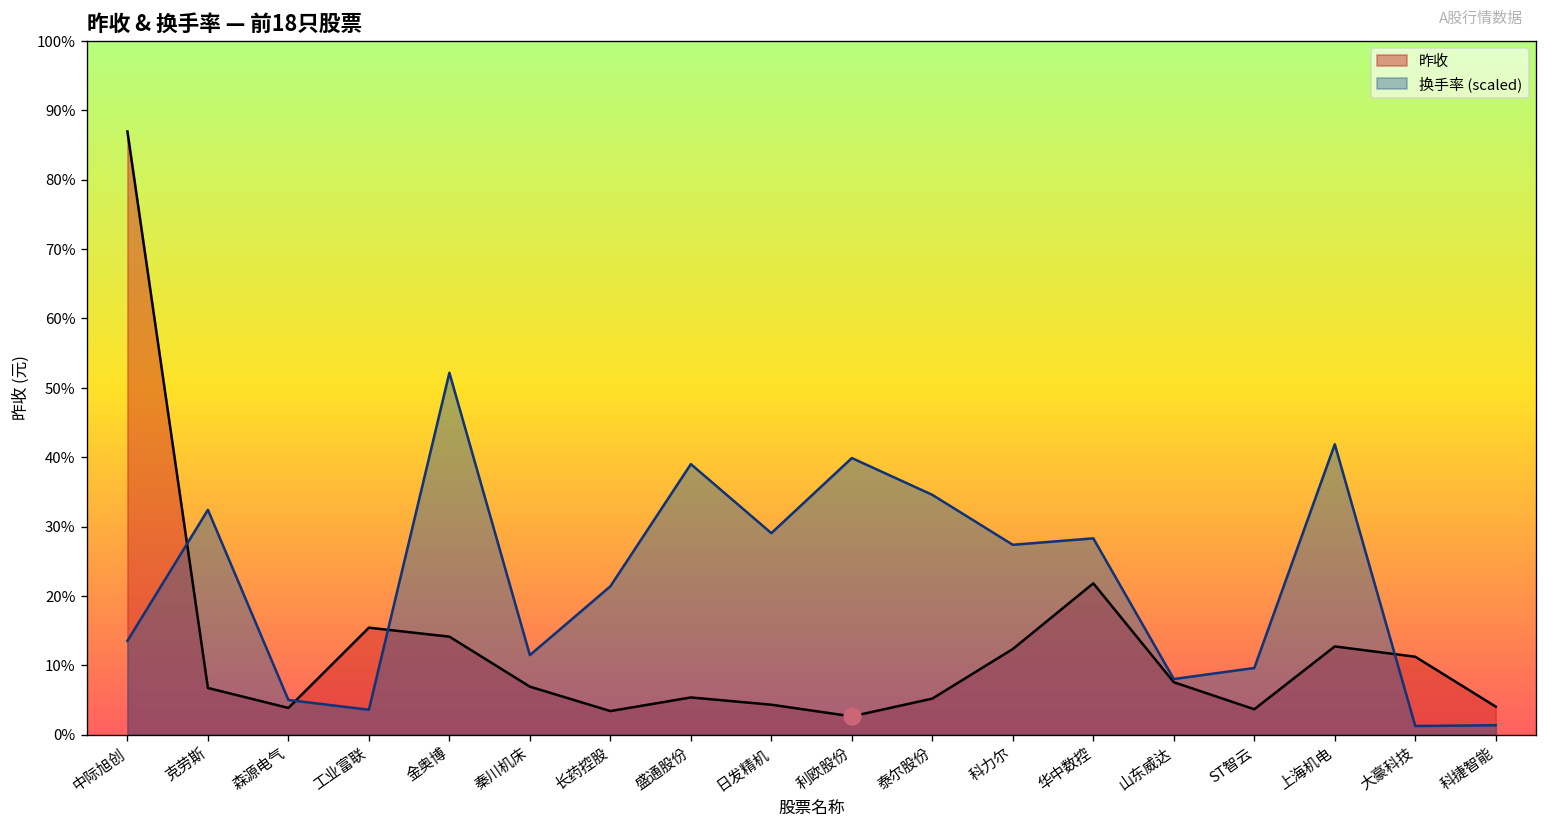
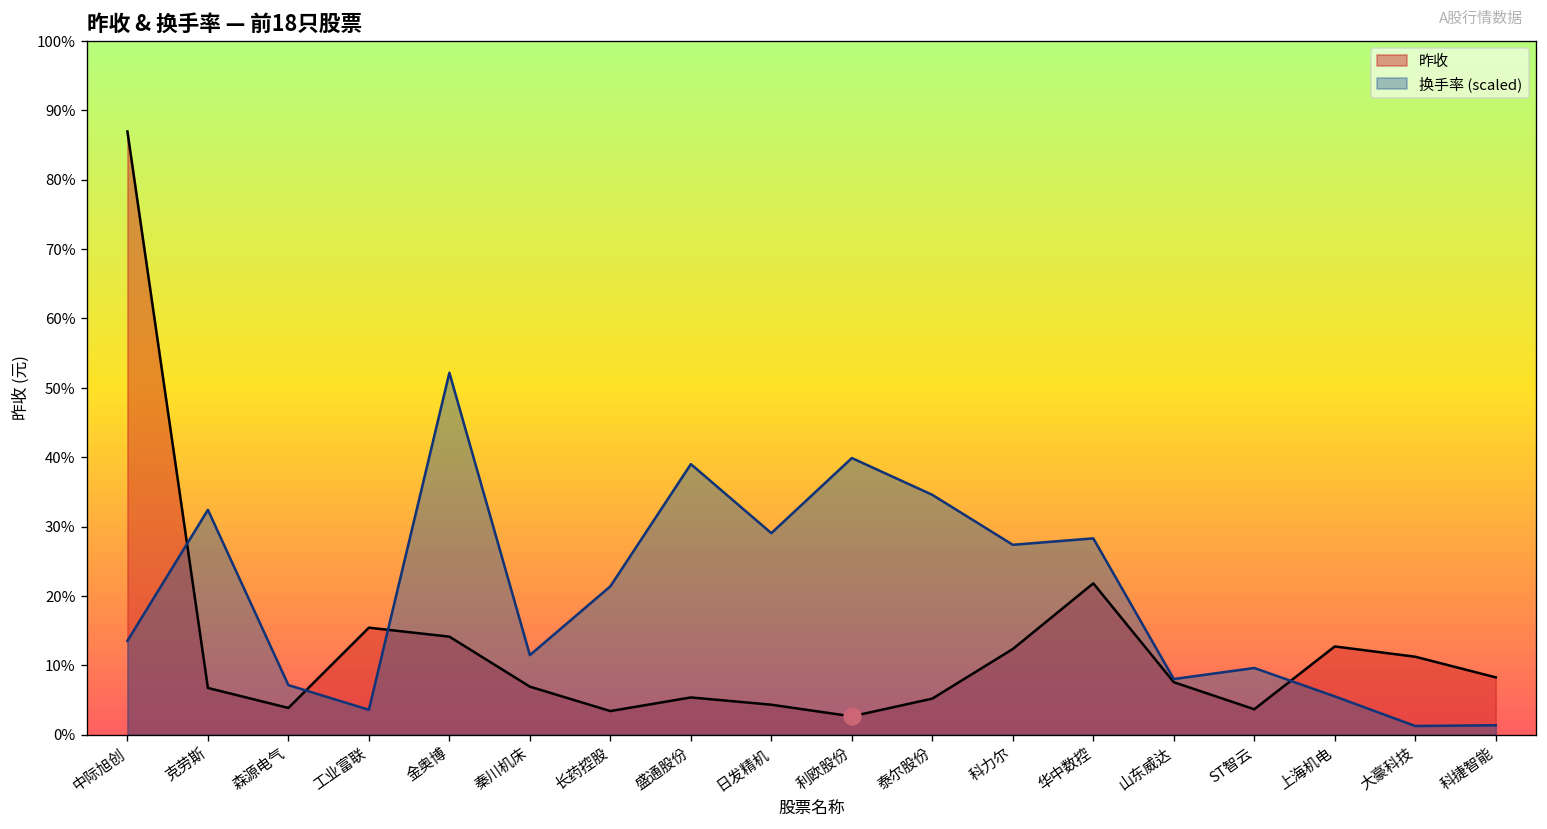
换手率 (scaled), 森源电气: 5% -> 7%
换手率 (scaled), 上海机电: 42% -> 6%
昨收, 科捷智能: 4% -> 8%
